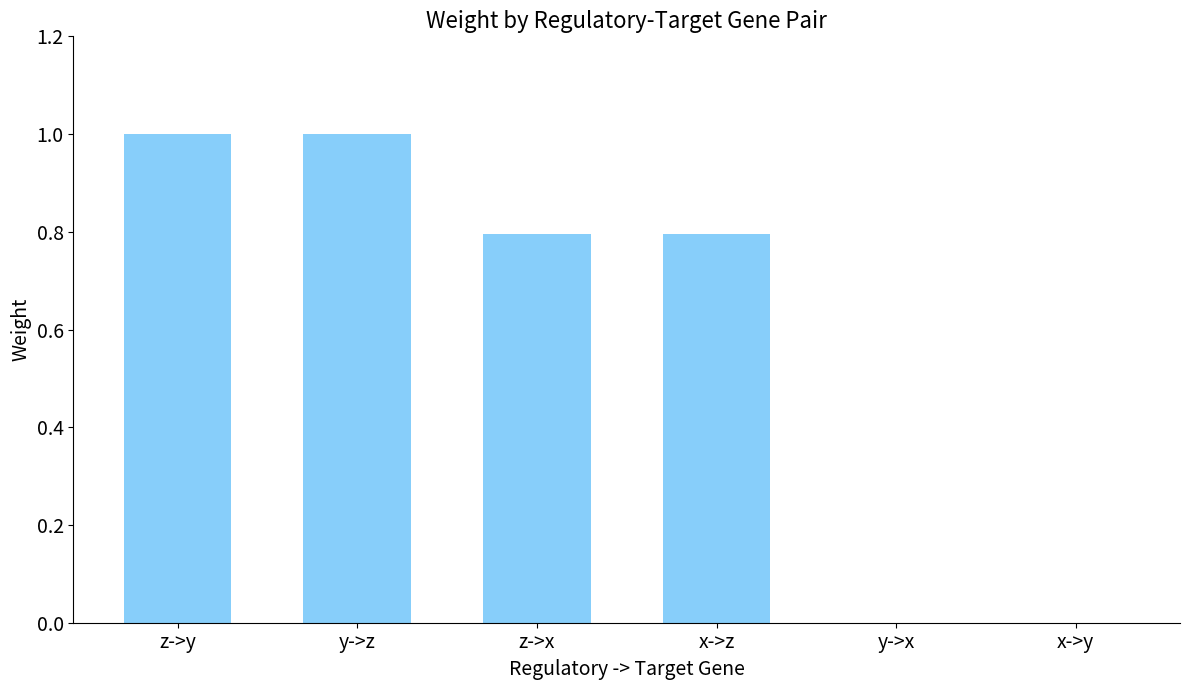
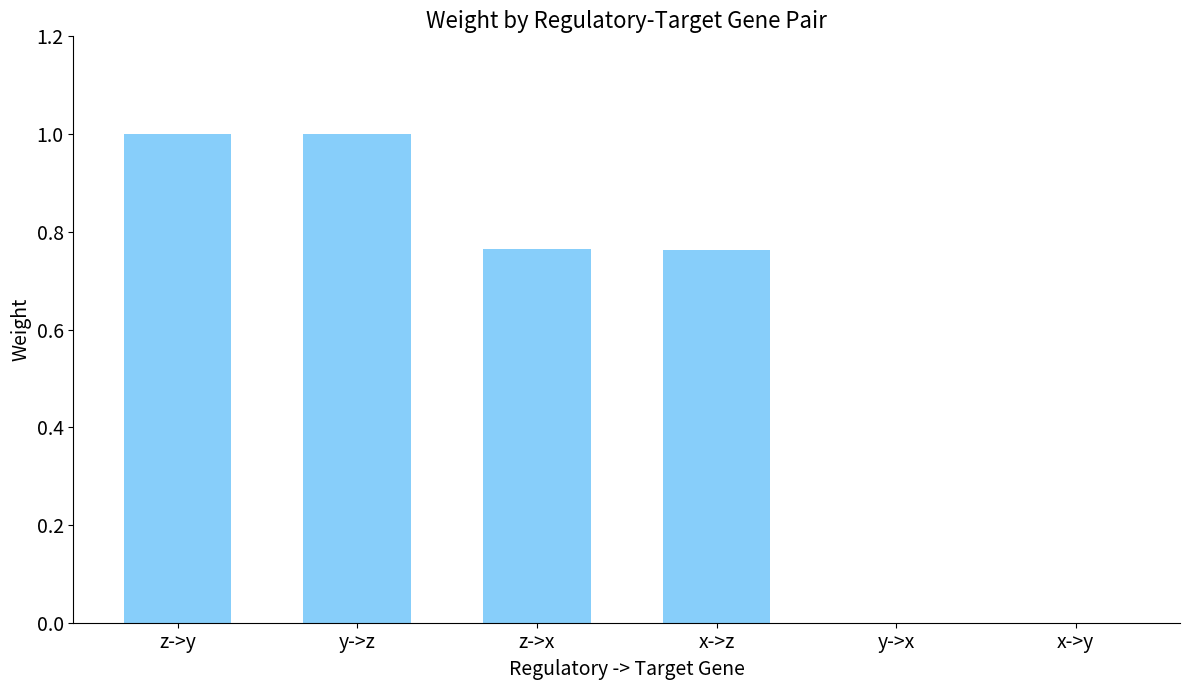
z->x: 0.79 -> 0.76
x->z: 0.79 -> 0.76
